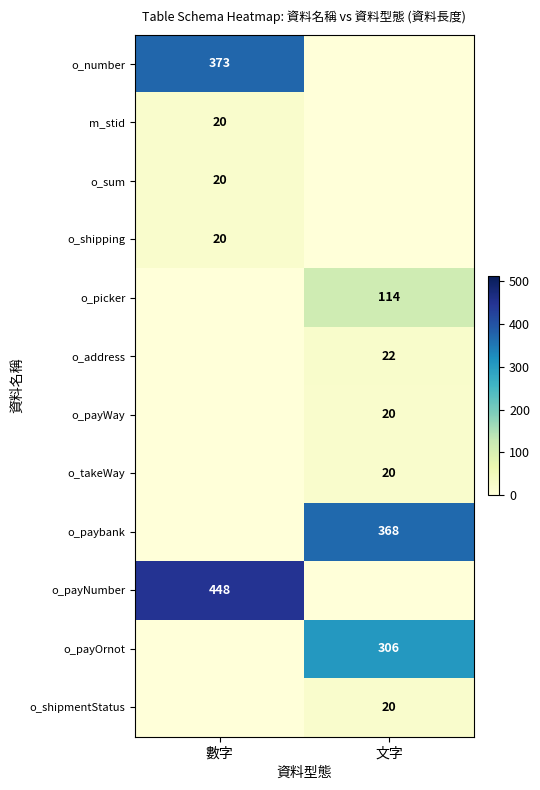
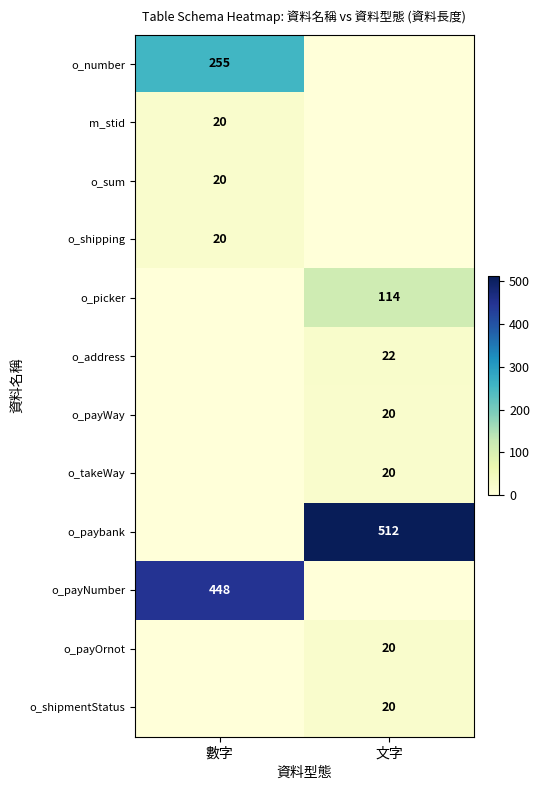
o_number, 數字: 373 -> 255
o_paybank, 文字: 368 -> 512
o_payOrnot, 文字: 306 -> 20
